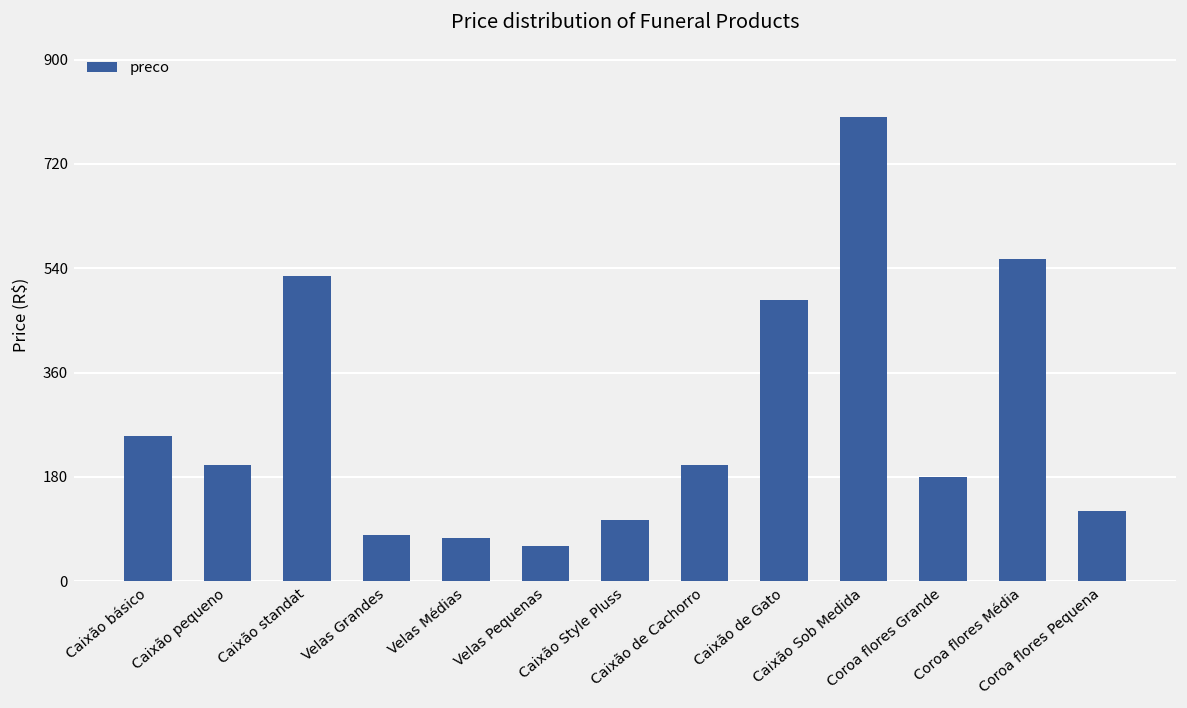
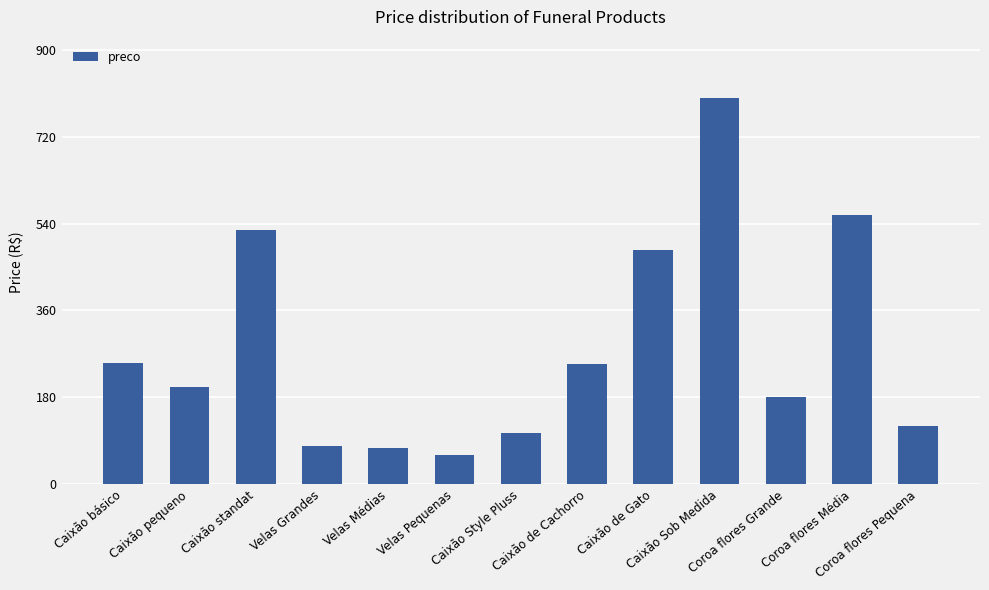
Caixão de Cachorro: 200 -> 250
